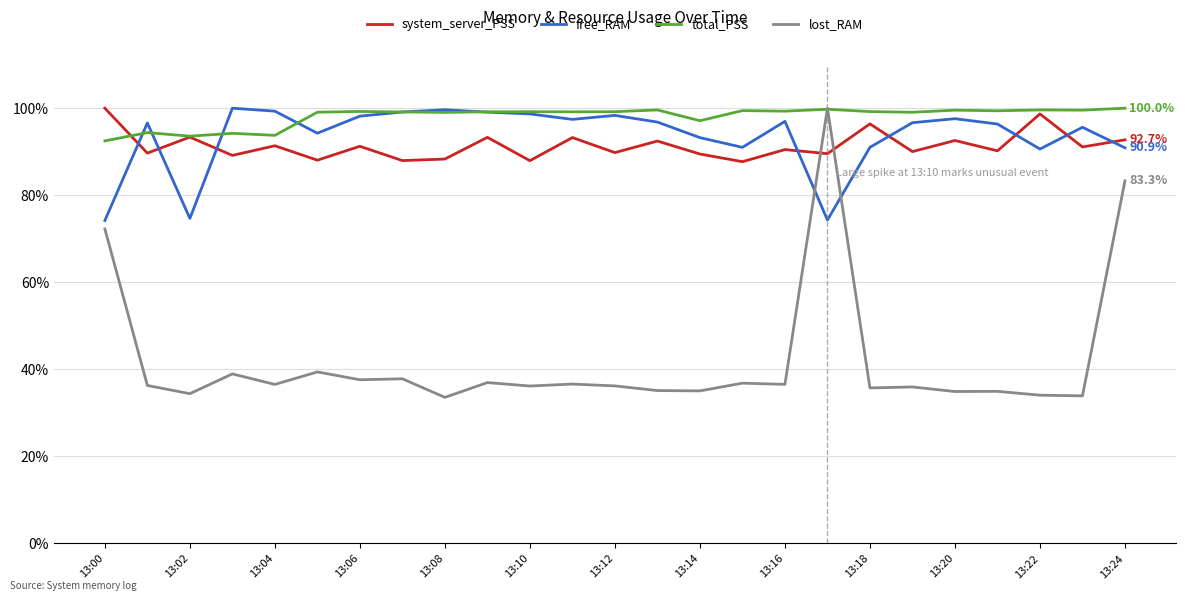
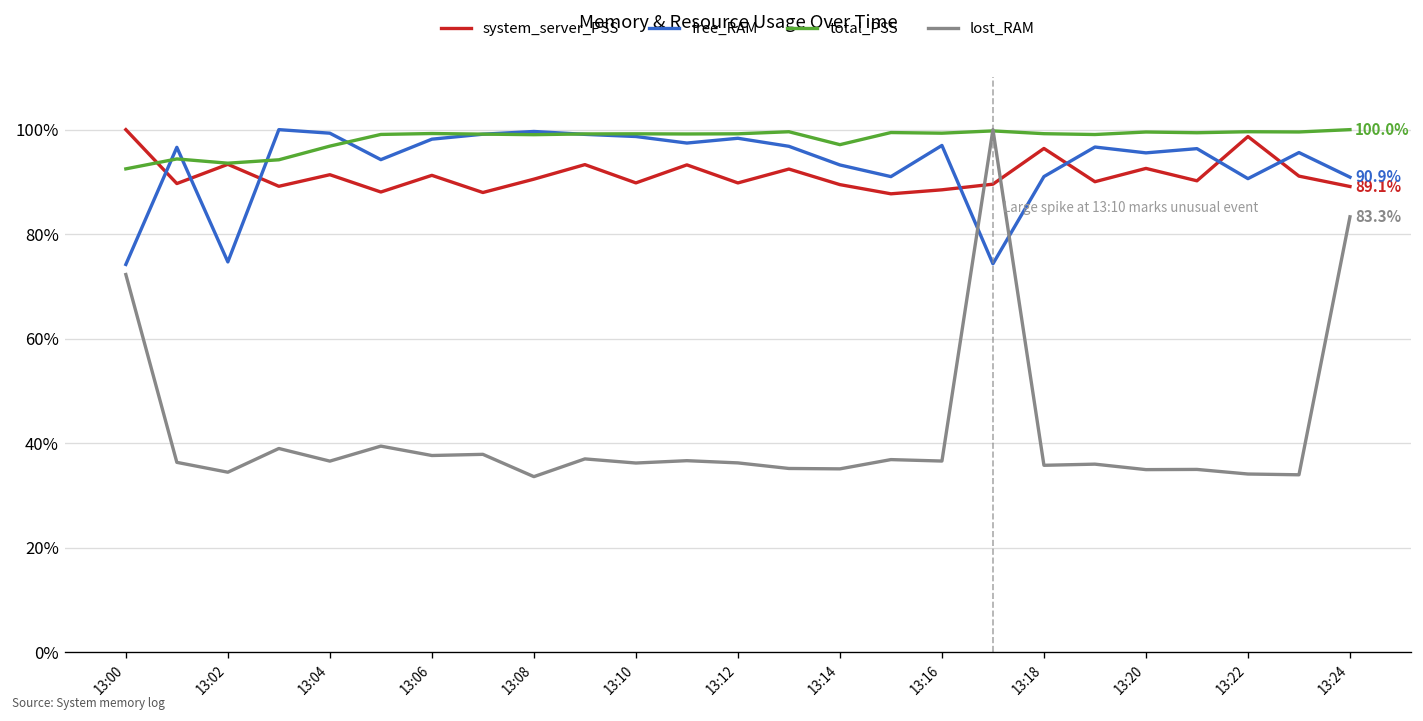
total_PSS, 13:04: 94% -> 97%
system_server_PSS, 13:08: 88% -> 91%
system_server_PSS, 13:10: 88% -> 90%
system_server_PSS, 13:16: 90% -> 88%
free_RAM, 13:20: 98% -> 96%
system_server_PSS, 13:24: 92.7% -> 89.1%
